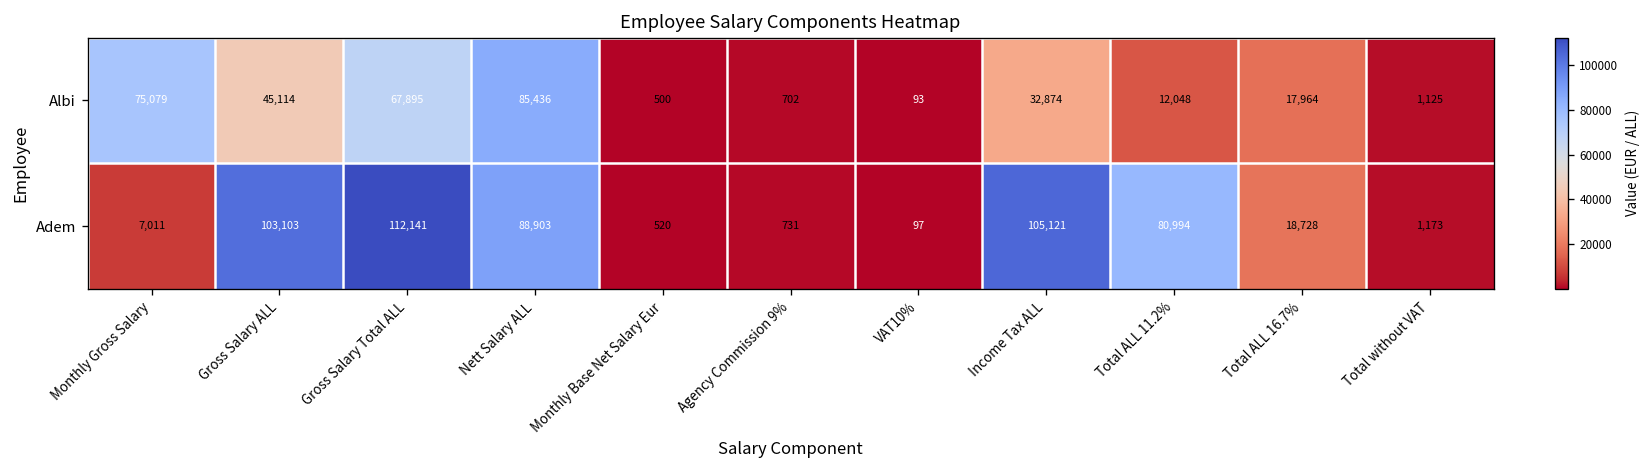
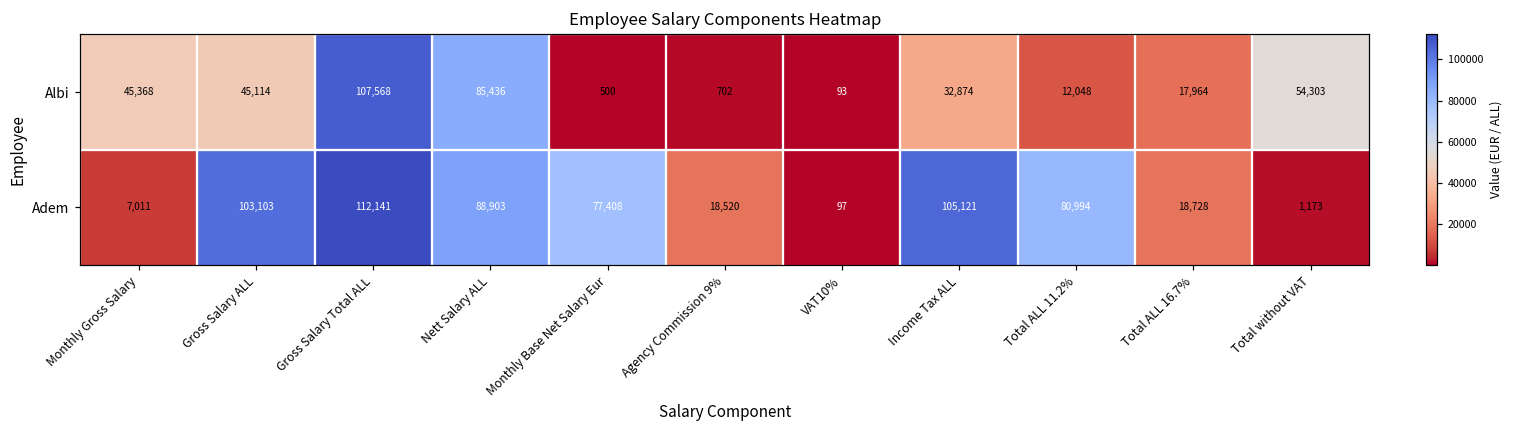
Albi, Monthly Gross Salary: 75,079 -> 45,368
Albi, Gross Salary Total ALL: 67,895 -> 107,568
Albi, Total without VAT: 1,125 -> 54,303
Adem, Monthly Base Net Salary Eur: 520 -> 77,408
Adem, Agency Commission 9%: 731 -> 18,520
